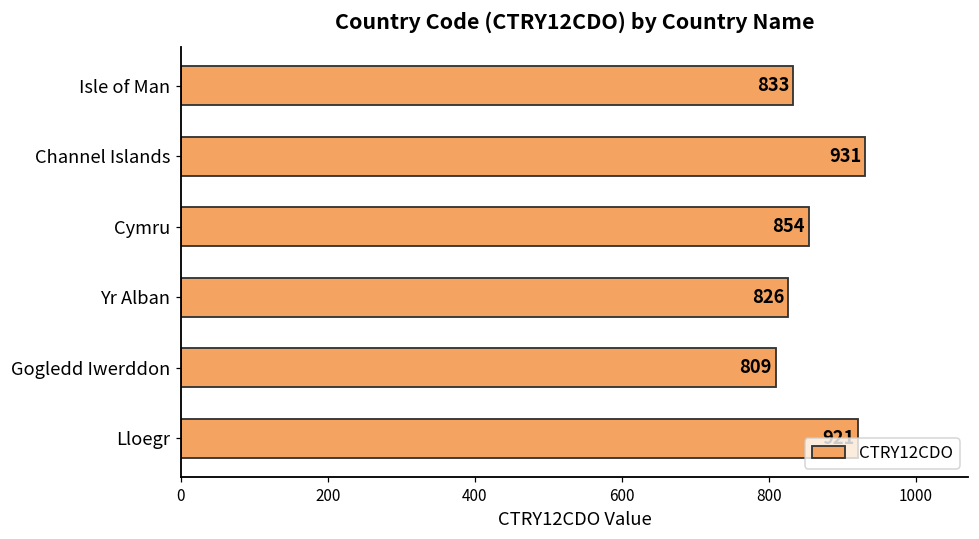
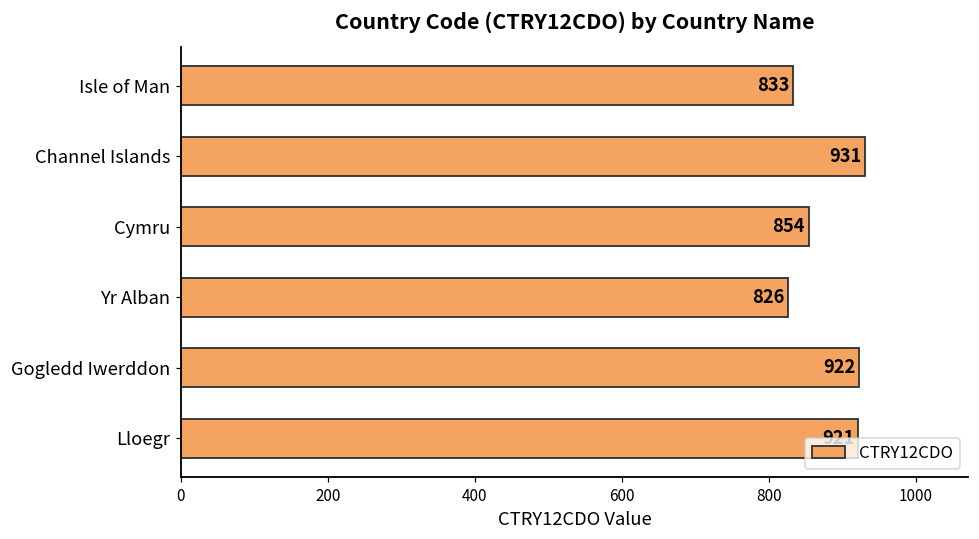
Gogledd Iwerddon: 809 -> 922
